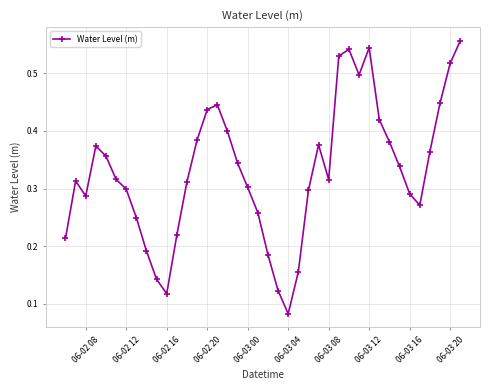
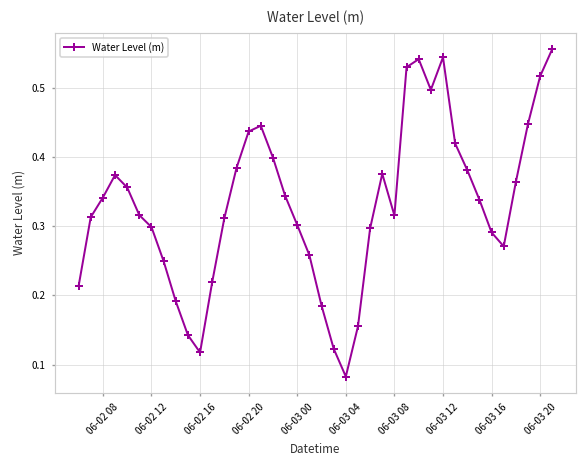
06-02 08: 0.29 -> 0.34
